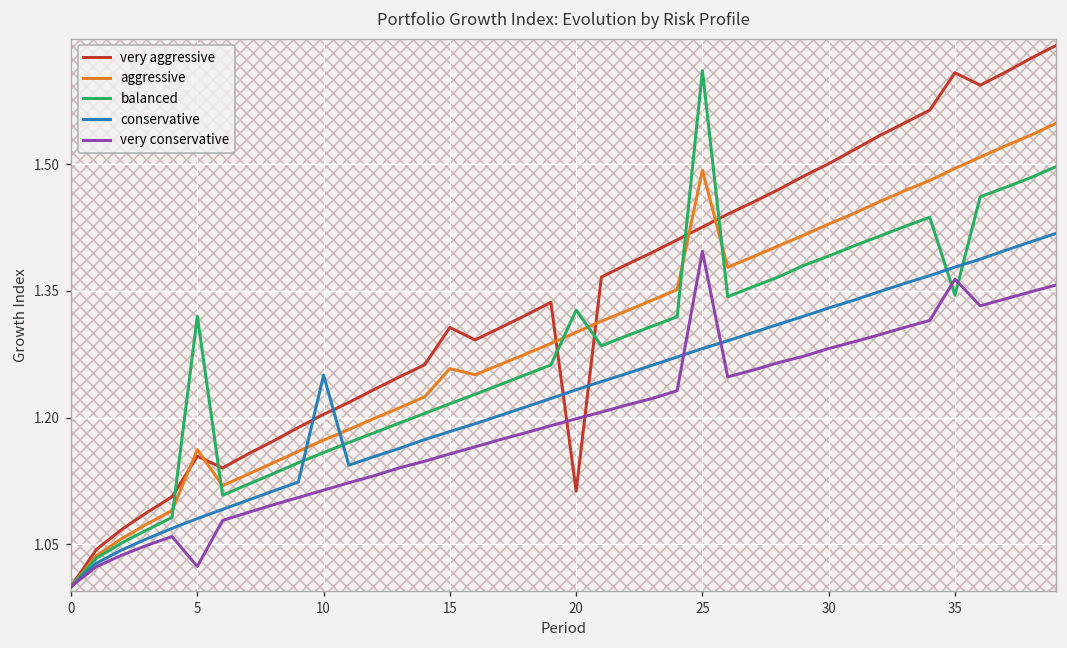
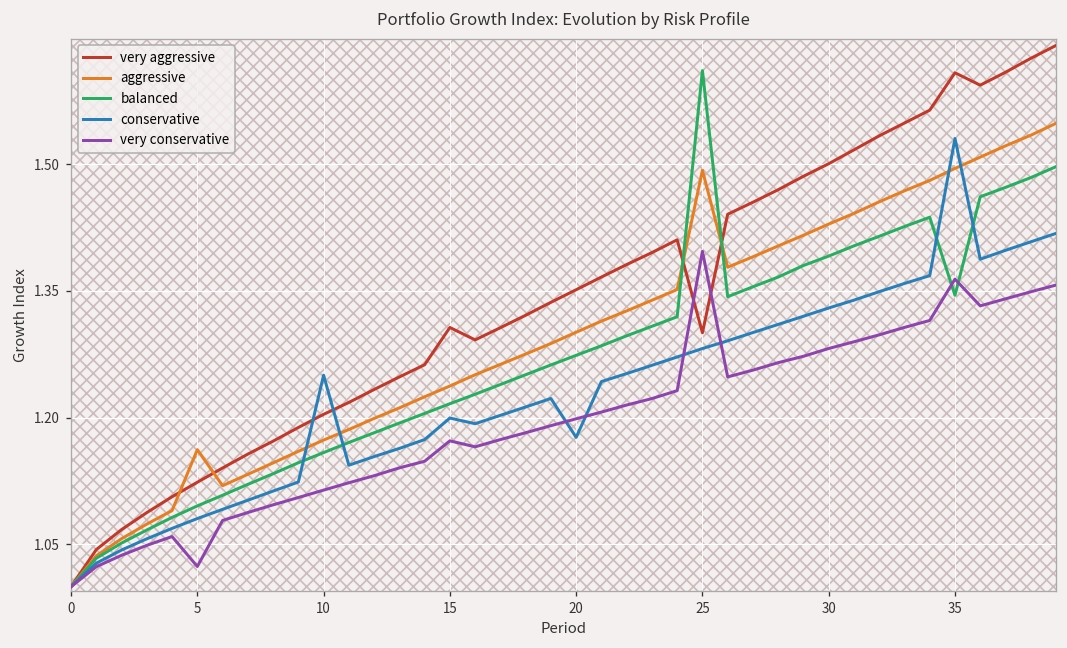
very aggressive, 5: 1.15 -> 1.12
balanced, 5: 1.32 -> 1.10
aggressive, 15: 1.26 -> 1.24
conservative, 15: 1.18 -> 1.20
very conservative, 15: 1.16 -> 1.17
very aggressive, 20: 1.11 -> 1.35
balanced, 20: 1.33 -> 1.27
conservative, 20: 1.23 -> 1.18
very aggressive, 25: 1.43 -> 1.30
conservative, 35: 1.38 -> 1.53
